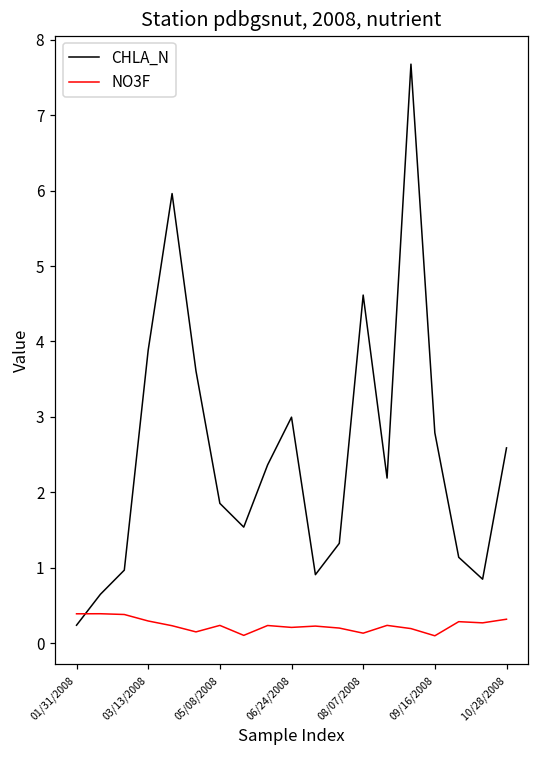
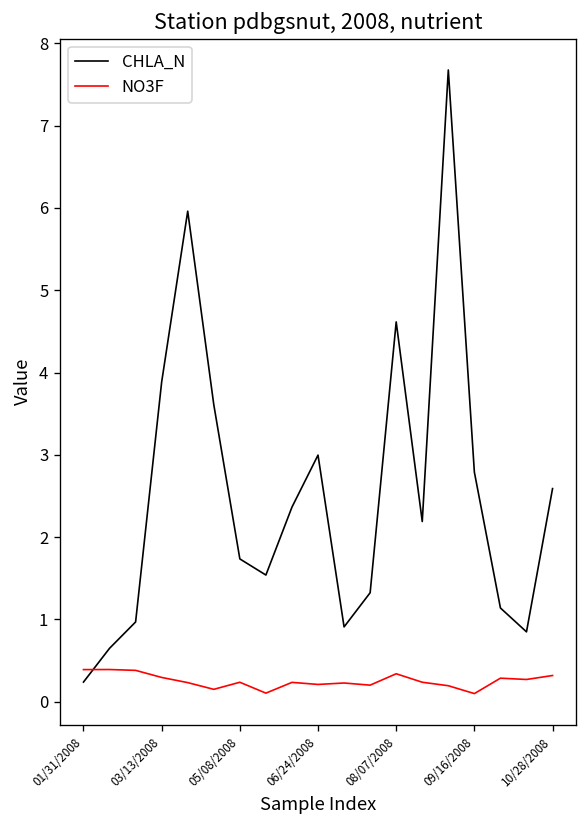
CHLA_N, 05/08/2008: 1.9 -> 1.7
NO3F, 08/07/2008: 0.1 -> 0.3
